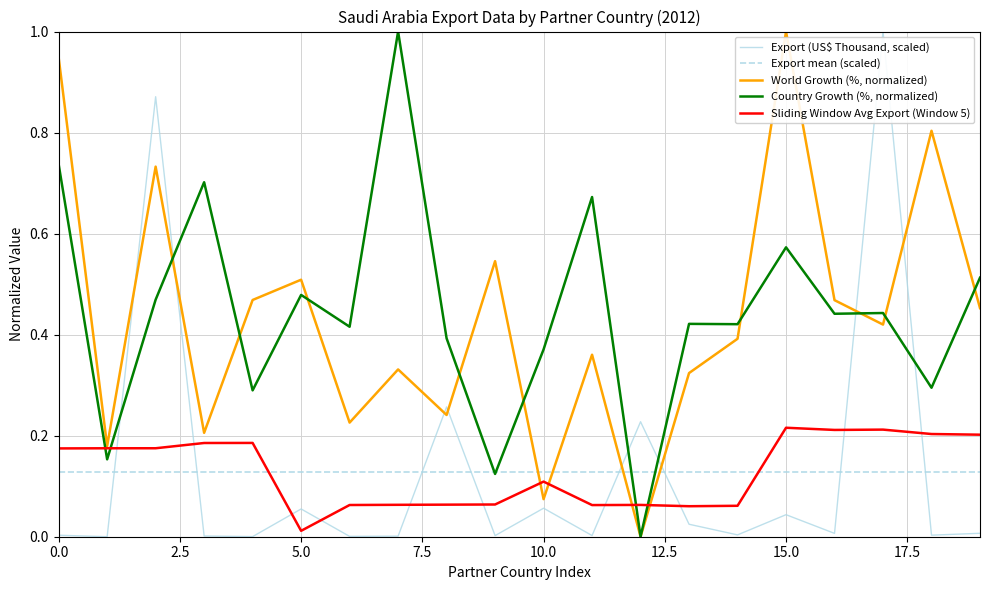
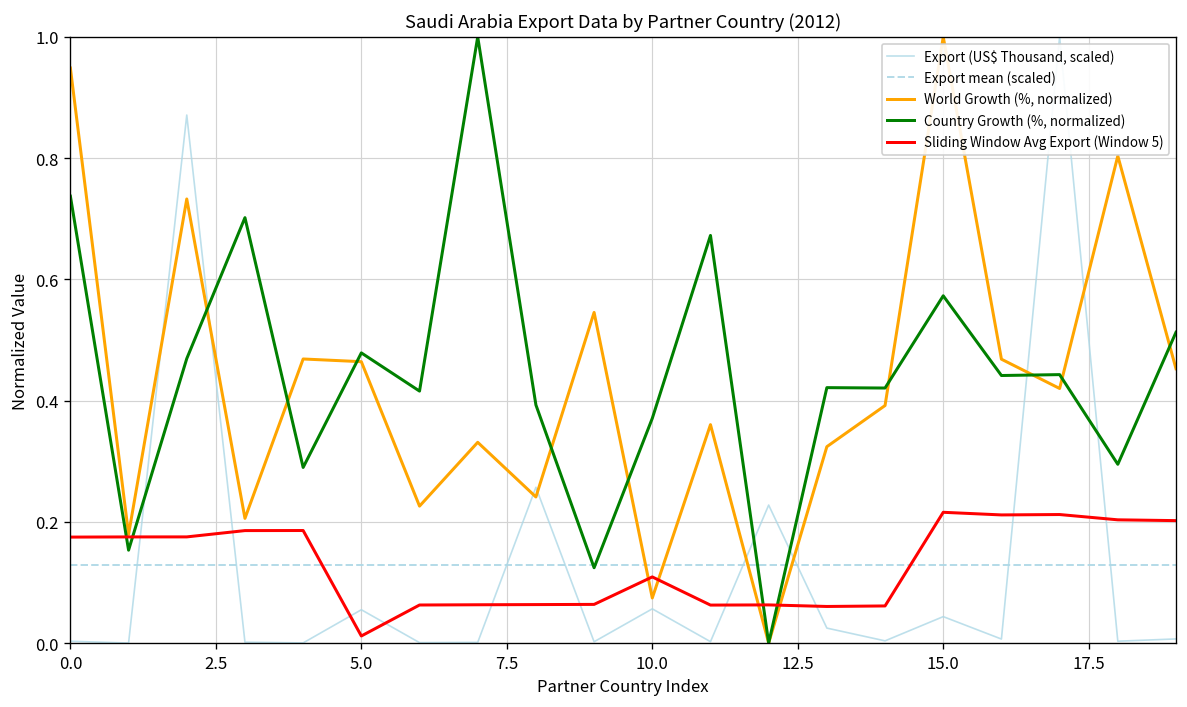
World Growth (%, normalized), 5.0: 0.51 -> 0.46
